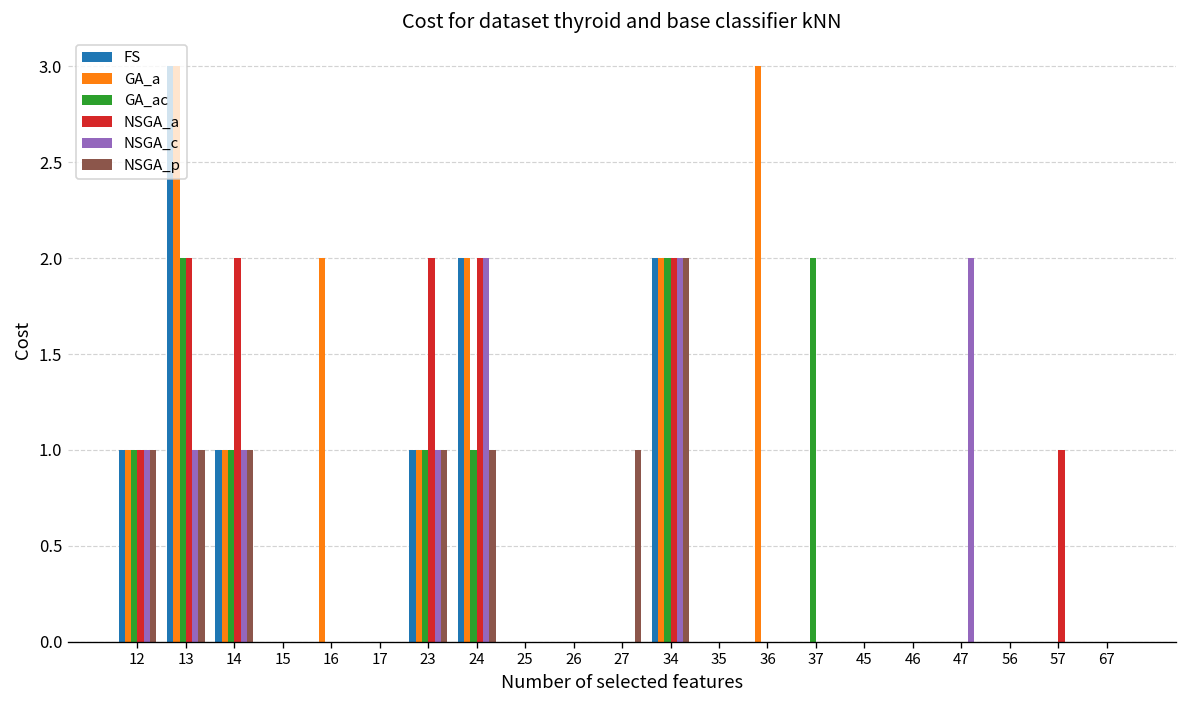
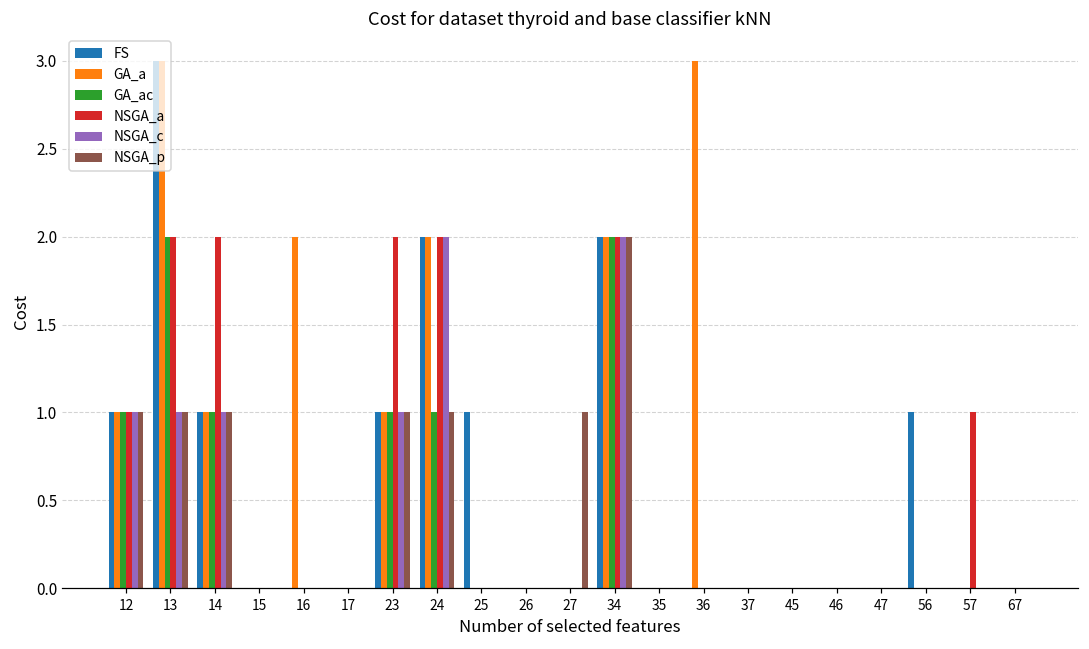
FS, 25: 0 -> 1
GA_ac, 37: 2 -> 0
NSGA_c, 47: 2 -> 0
FS, 56: 0 -> 1
